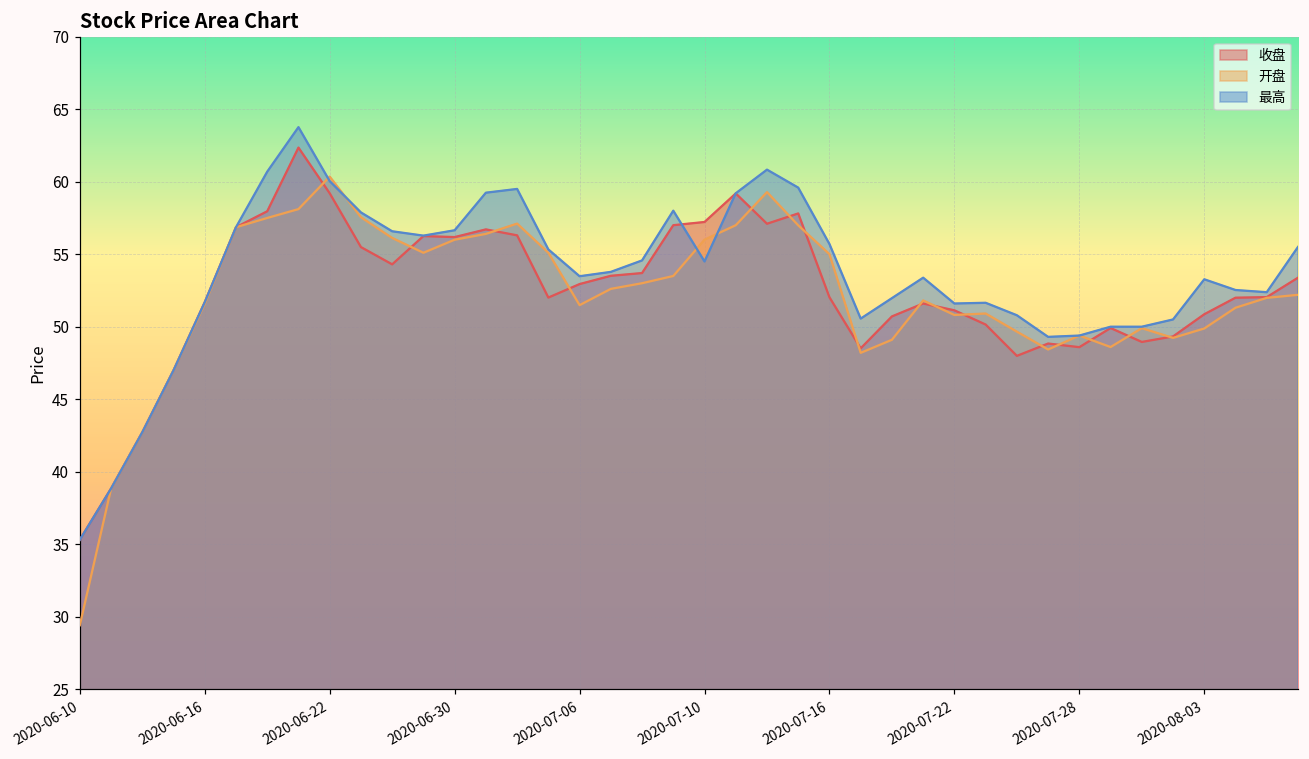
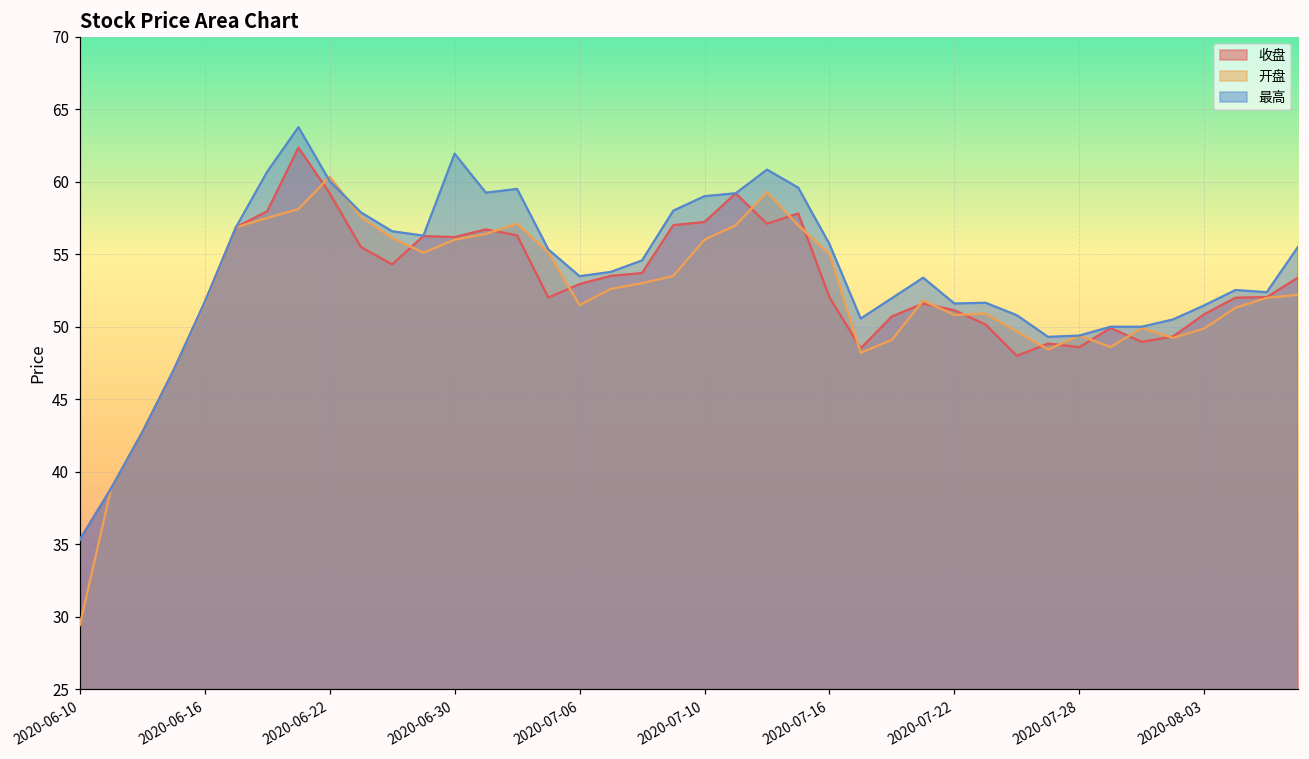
最高, 2020-06-30: 56.7 -> 61.9
最高, 2020-07-10: 54.5 -> 59.0
最高, 2020-08-03: 53.3 -> 51.5
